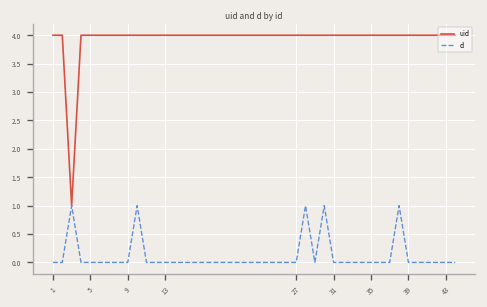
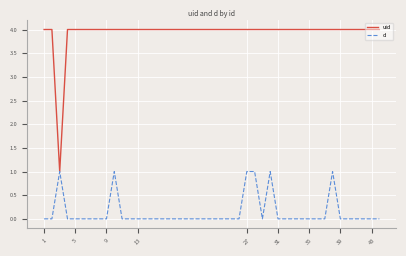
d, 27: 0 -> 1
